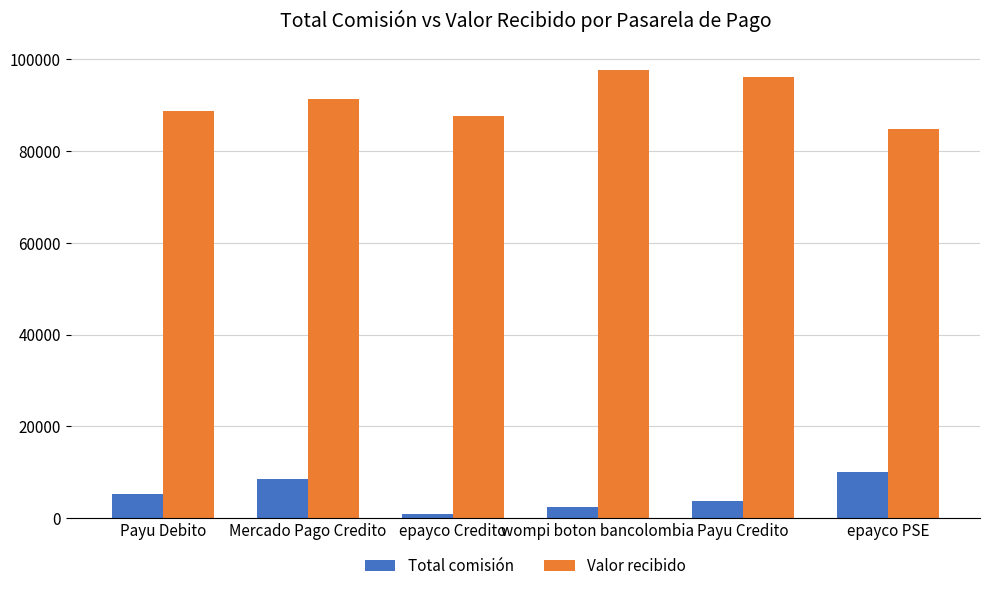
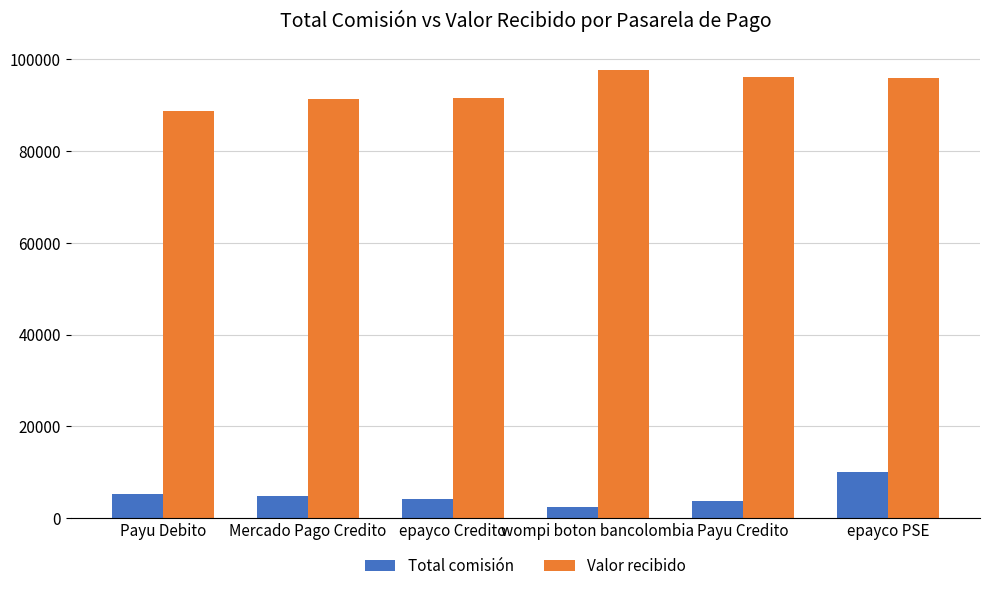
Total comisión, Mercado Pago Credito: 9000 -> 5000
Total comisión, epayco Credito: 1000 -> 4000
Valor recibido, epayco Credito: 88000 -> 92000
Valor recibido, epayco PSE: 85000 -> 96000
